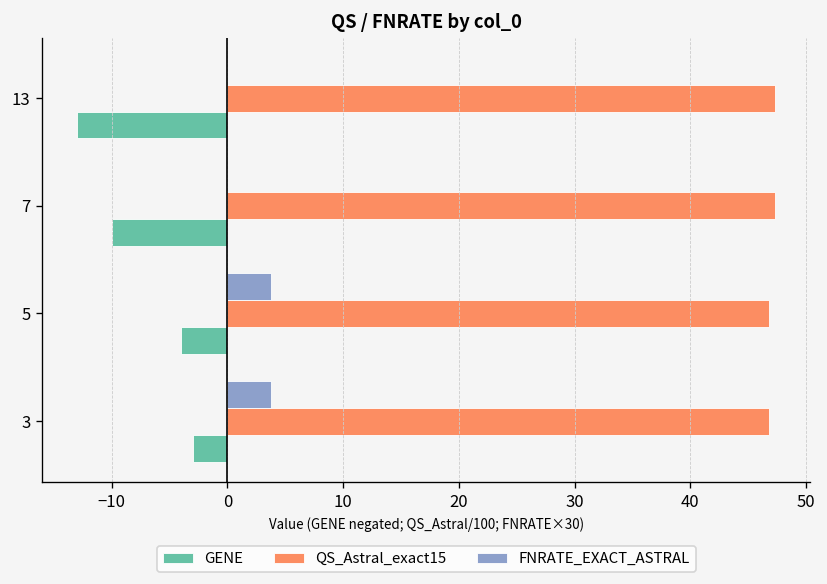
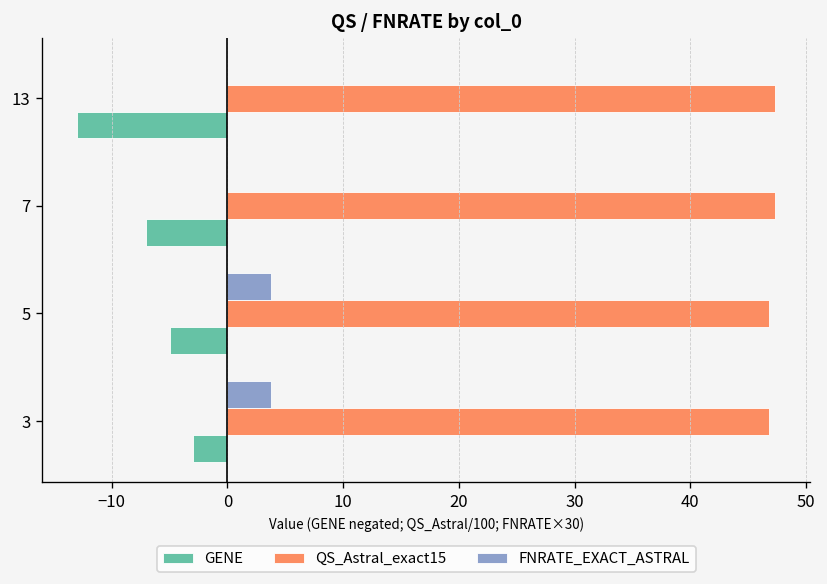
GENE, 7: -10 -> -7
GENE, 5: -4 -> -5
